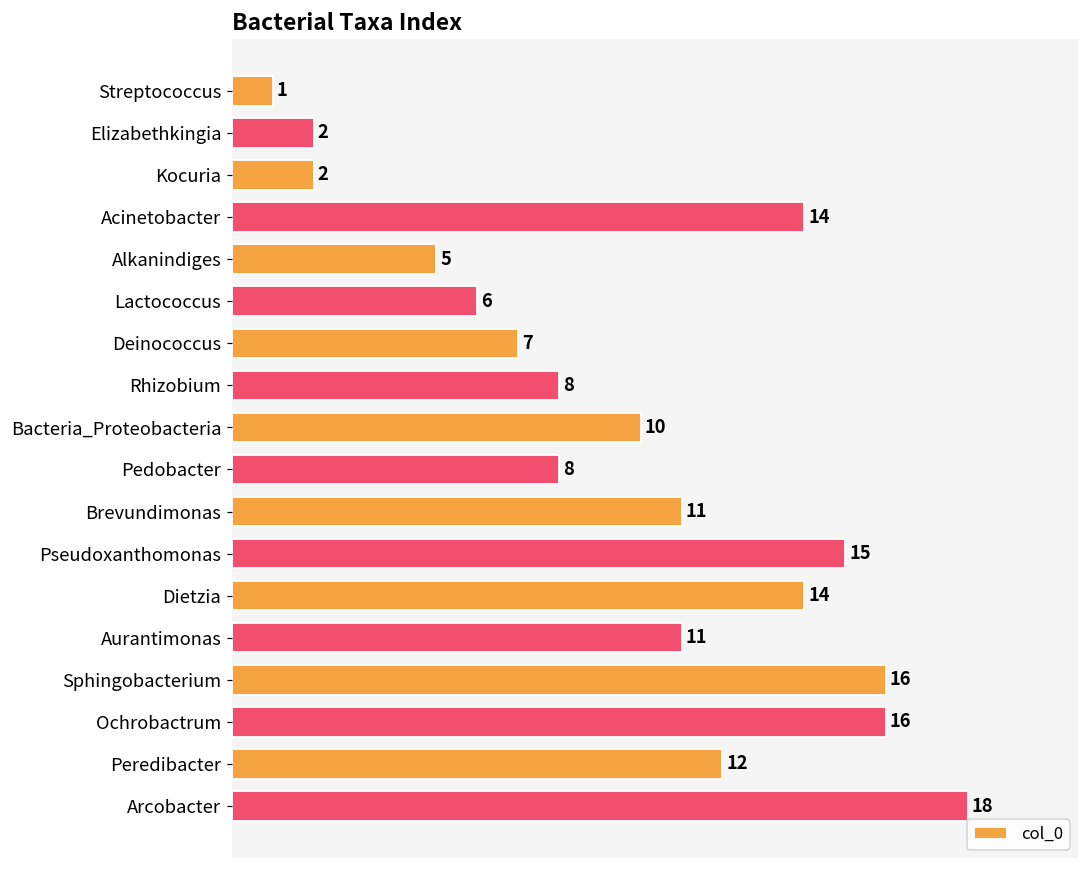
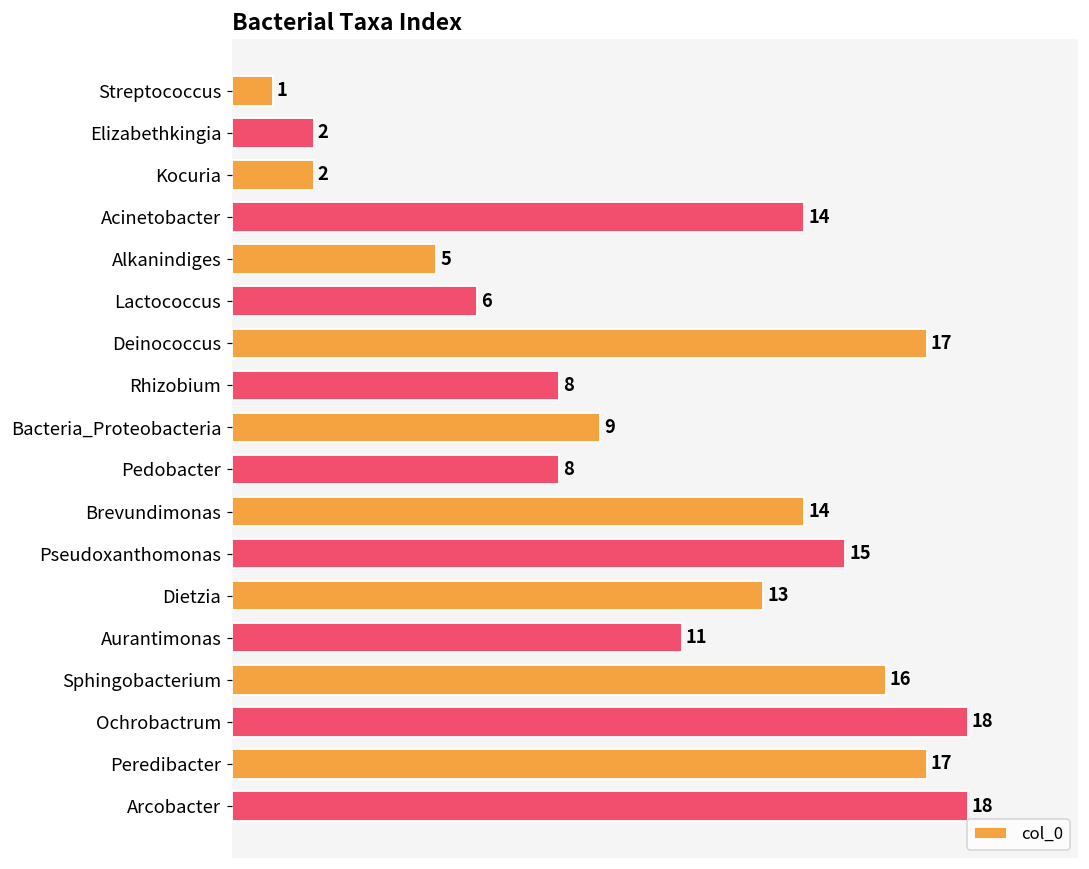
Deinococcus: 7 -> 17
Bacteria_Proteobacteria: 10 -> 9
Brevundimonas: 11 -> 14
Dietzia: 14 -> 13
Ochrobactrum: 16 -> 18
Peredibacter: 12 -> 17
